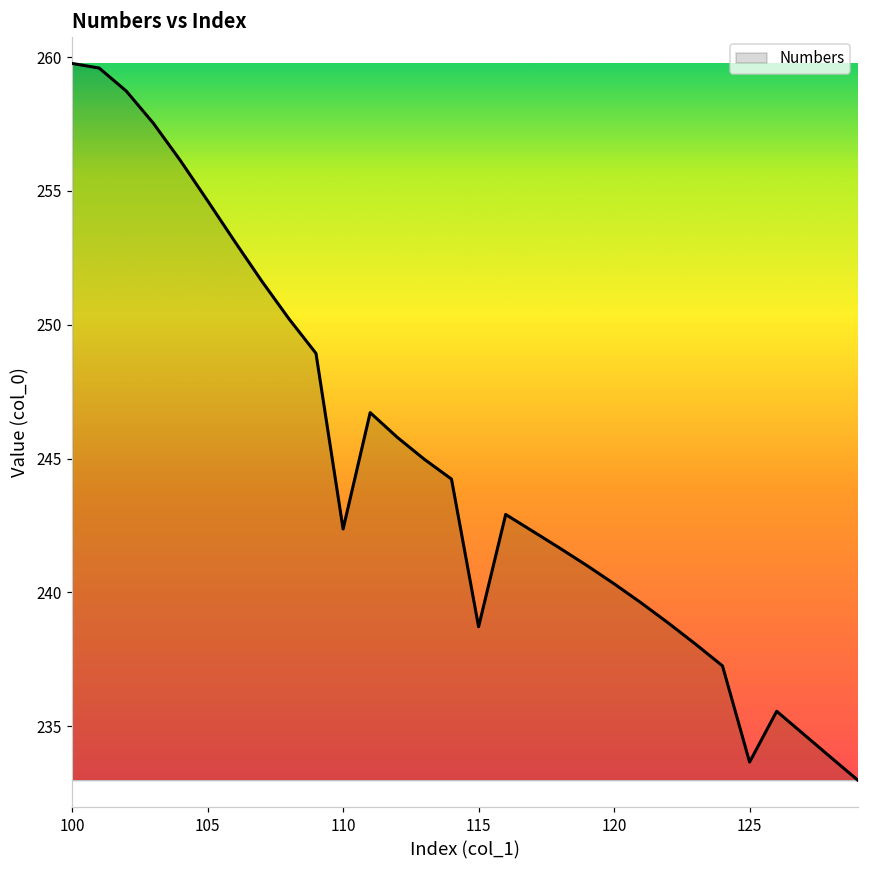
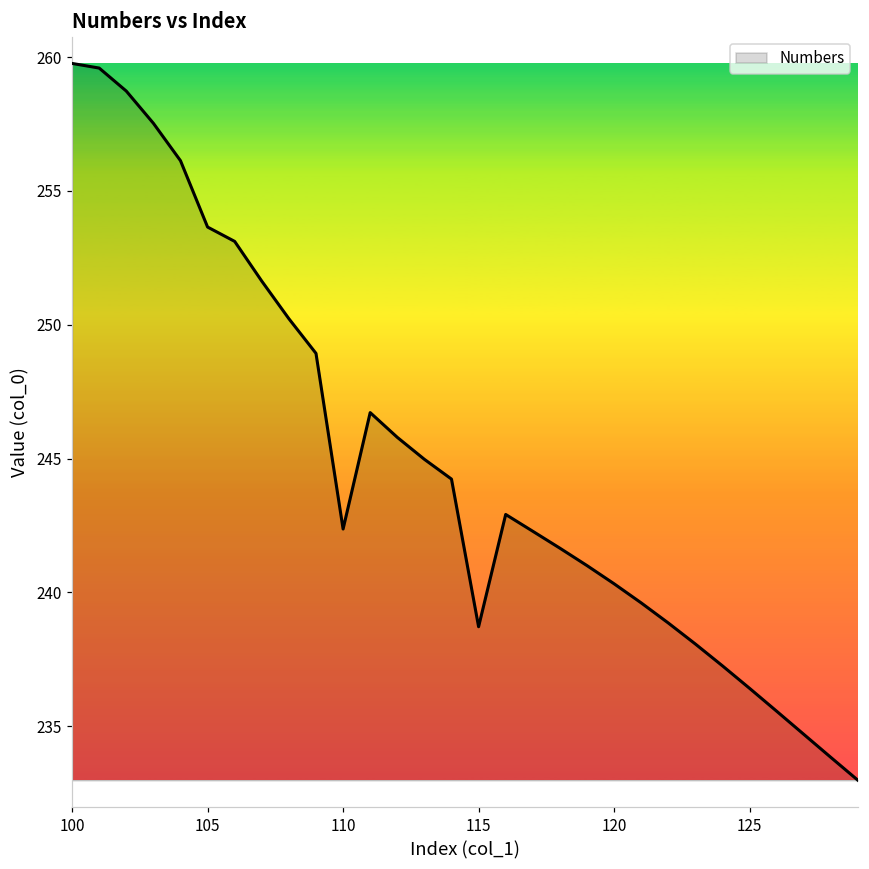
105: 254.6 -> 253.7
125: 233.7 -> 236.4
